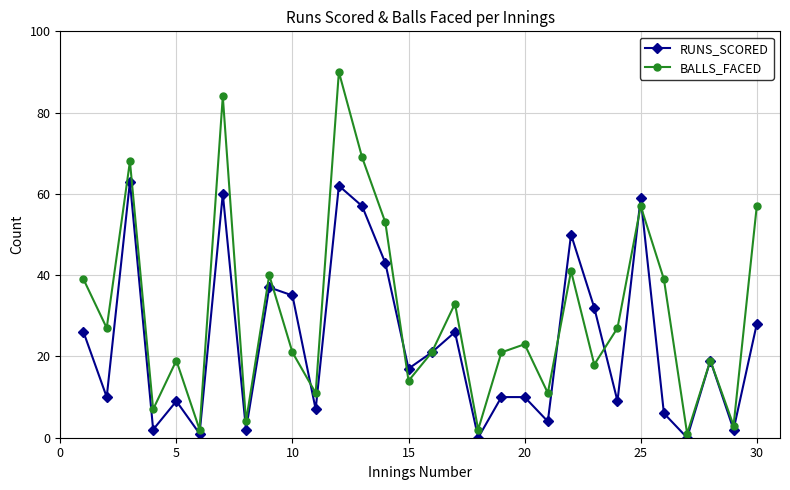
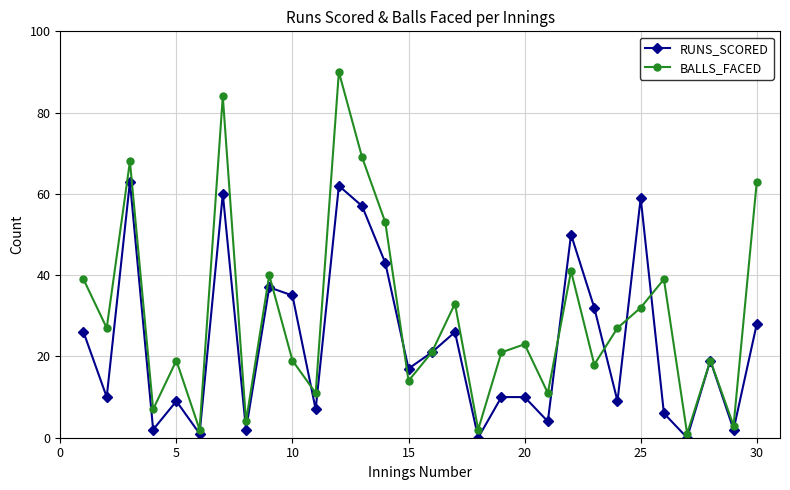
BALLS_FACED, 10: 21 -> 19
BALLS_FACED, 25: 57 -> 32
BALLS_FACED, 30: 57 -> 63
